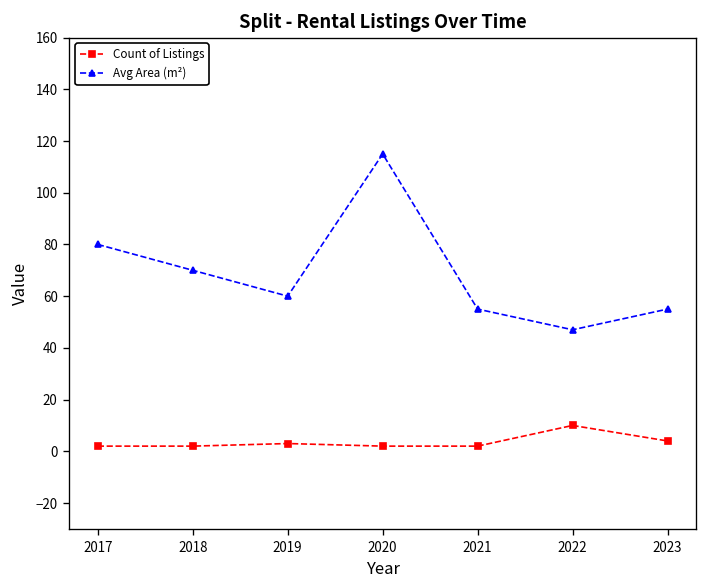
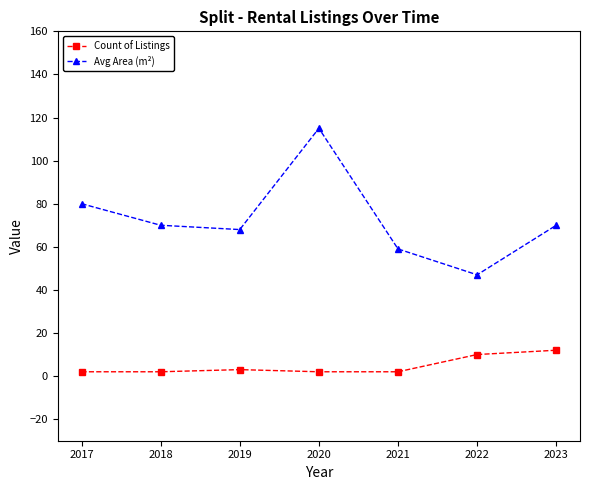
Avg Area (m²), 2019: 60 -> 68
Avg Area (m²), 2021: 55 -> 59
Count of Listings, 2023: 4 -> 12
Avg Area (m²), 2023: 55 -> 70
